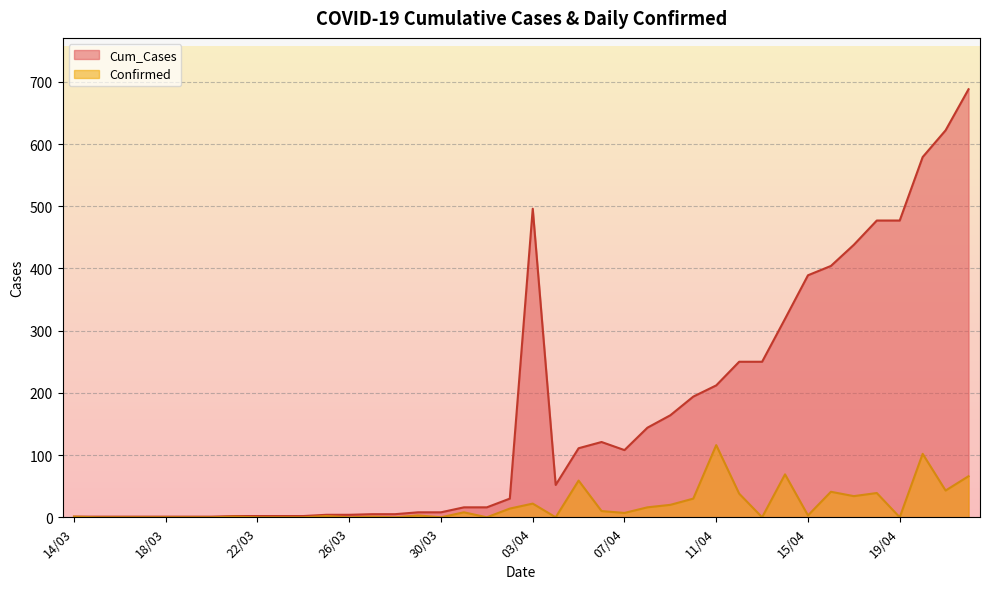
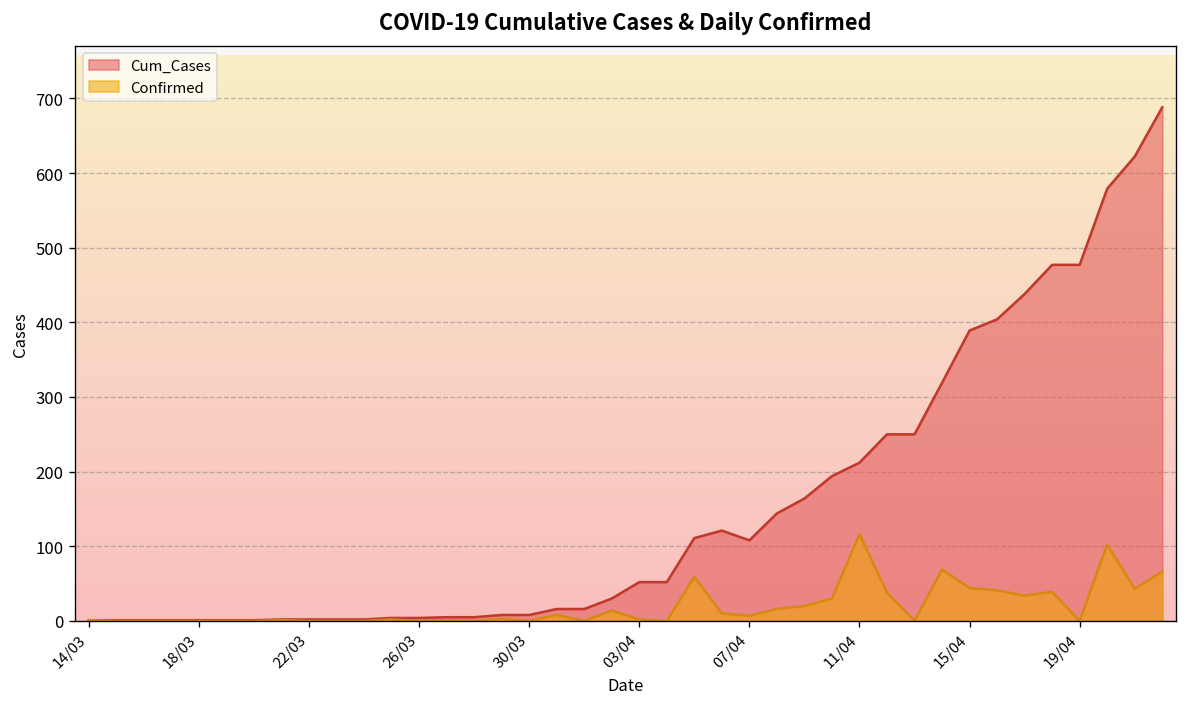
Cum_Cases, 03/04: 500 -> 50
Confirmed, 03/04: 20 -> 0
Confirmed, 15/04: 0 -> 40
